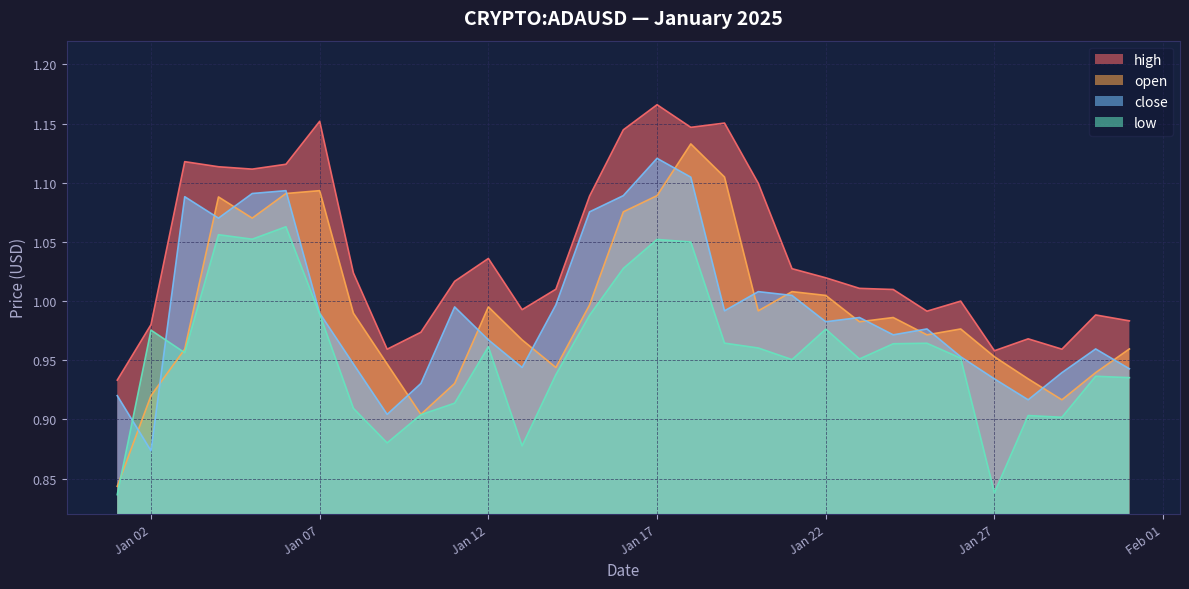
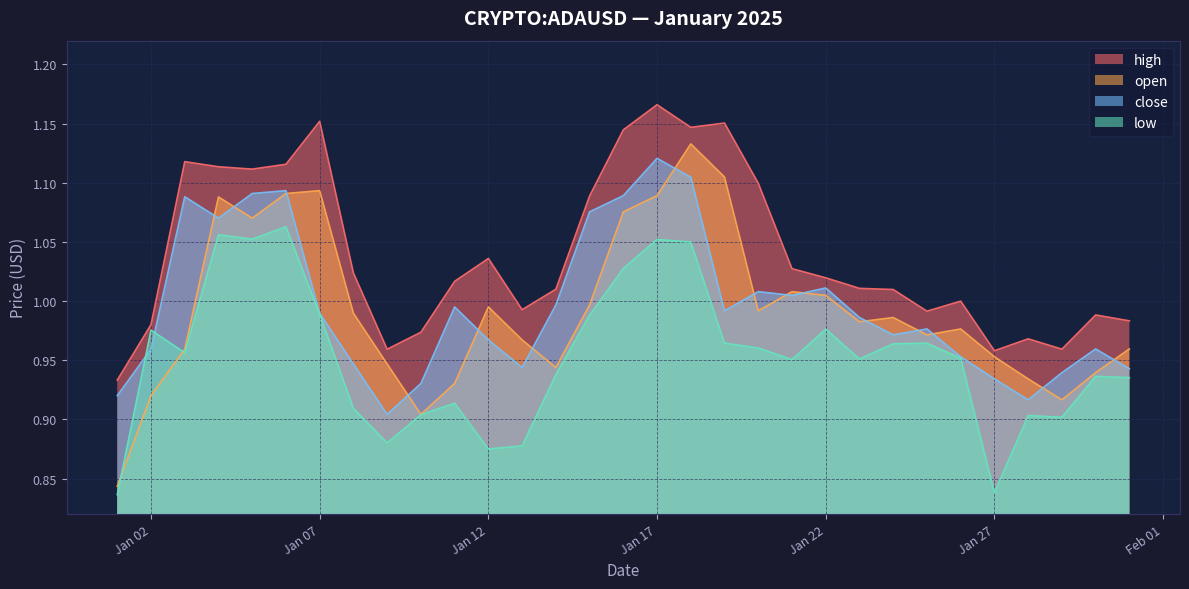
close, Jan 02: 0.874 -> 0.959
low, Jan 12: 0.961 -> 0.875
close, Jan 22: 0.983 -> 1.011
